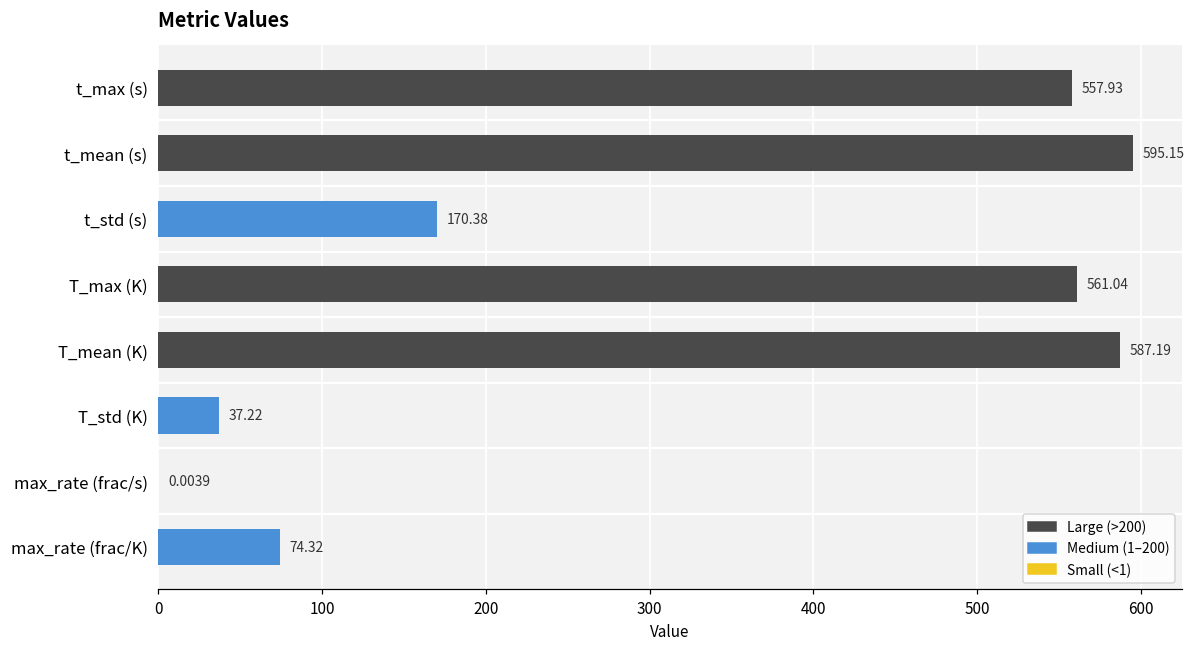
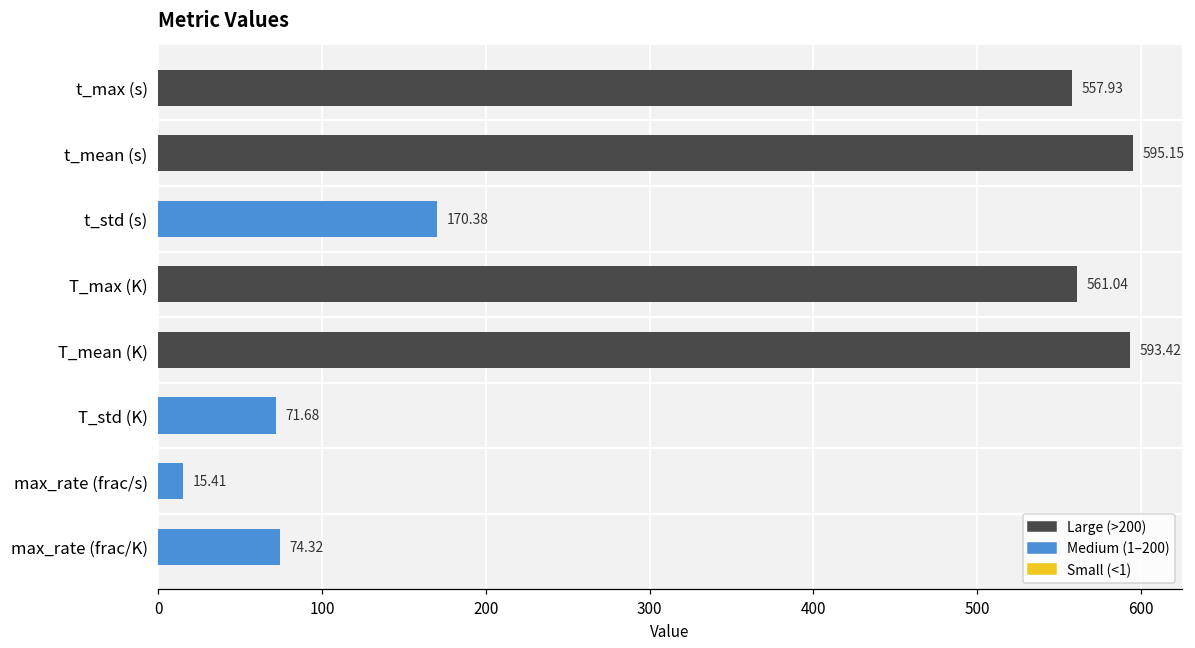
T_mean (K): 587.19 -> 593.42
T_std (K): 37.22 -> 71.68
max_rate (frac/s): 0.0039 -> 15.41
